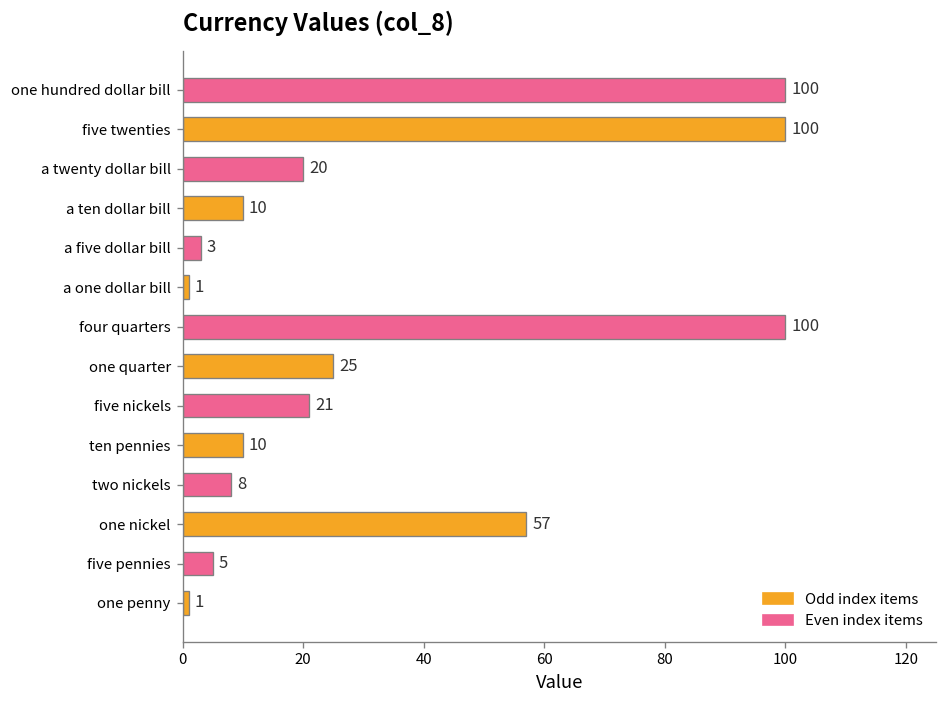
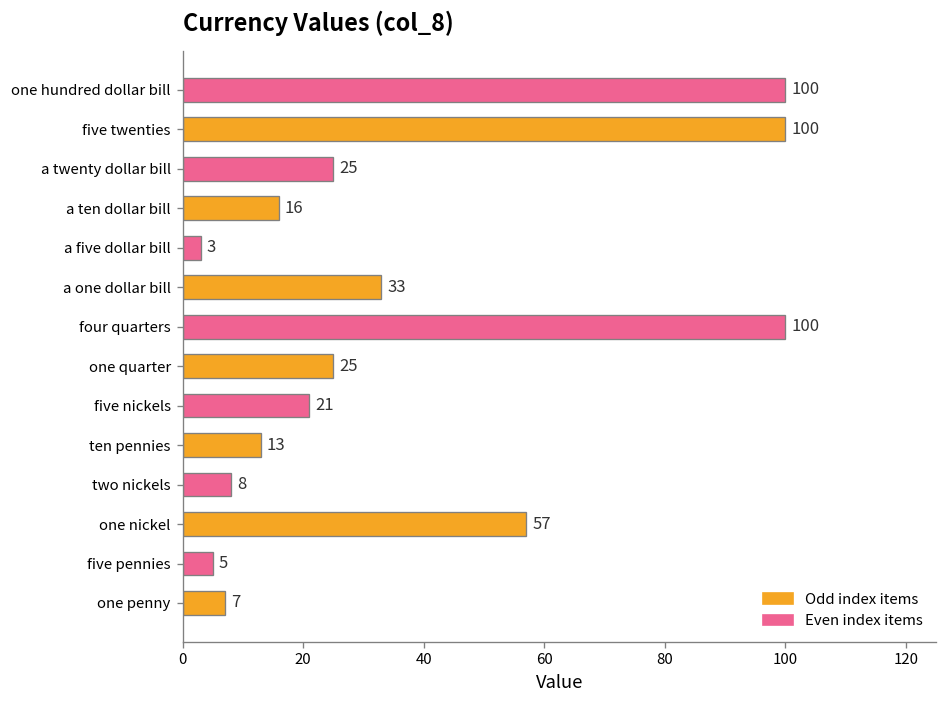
a twenty dollar bill: 20 -> 25
a ten dollar bill: 10 -> 16
a one dollar bill: 1 -> 33
ten pennies: 10 -> 13
one penny: 1 -> 7
